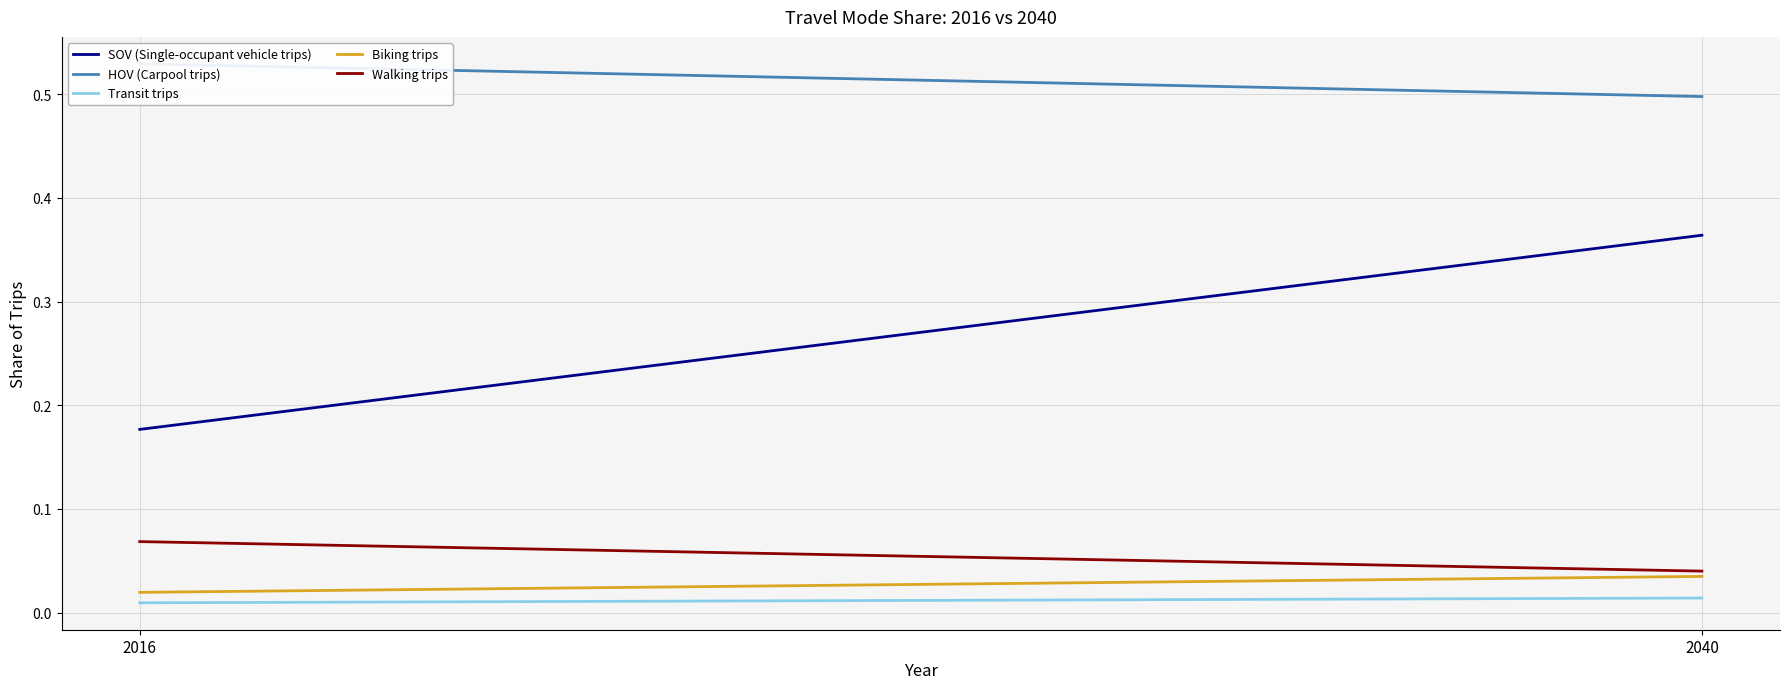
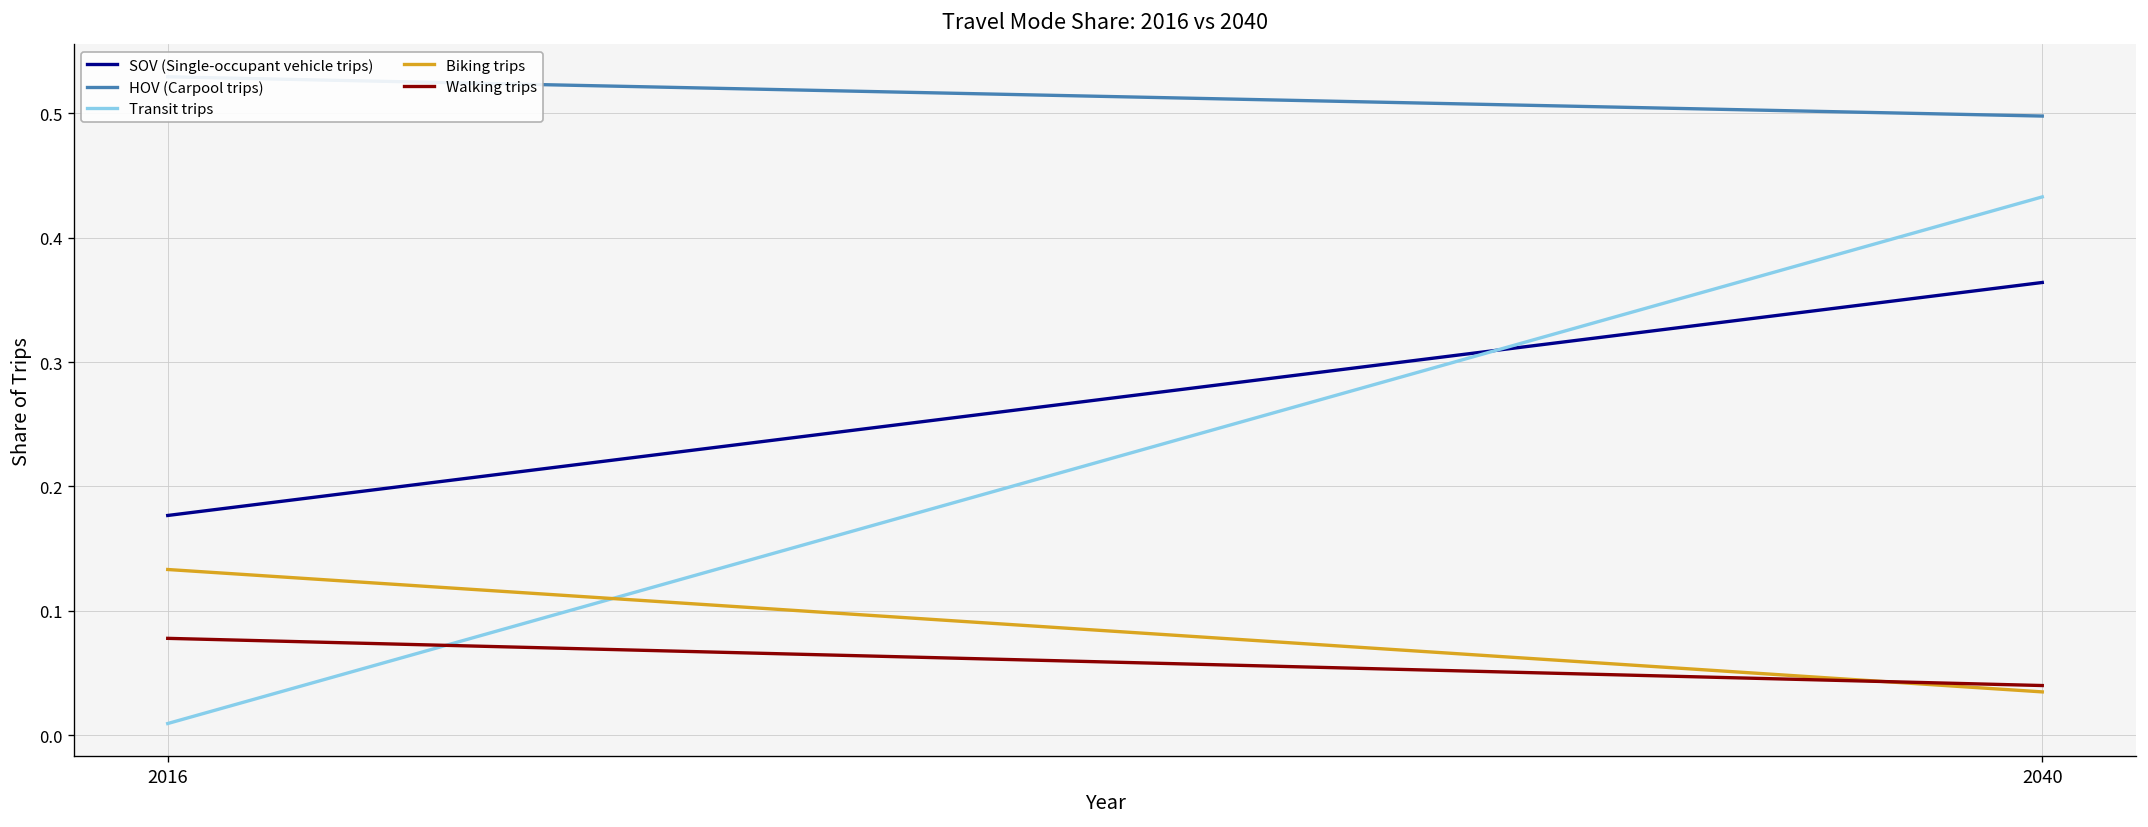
Biking trips, 2016: 0.019 -> 0.133
Walking trips, 2016: 0.068 -> 0.078
Transit trips, 2040: 0.014 -> 0.433
